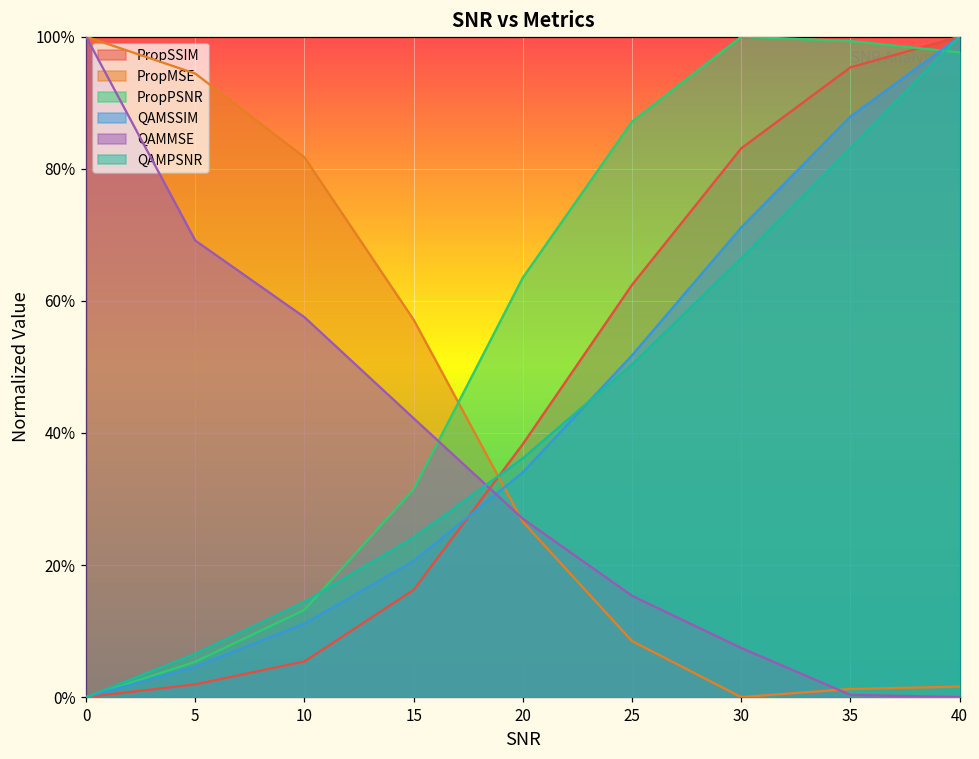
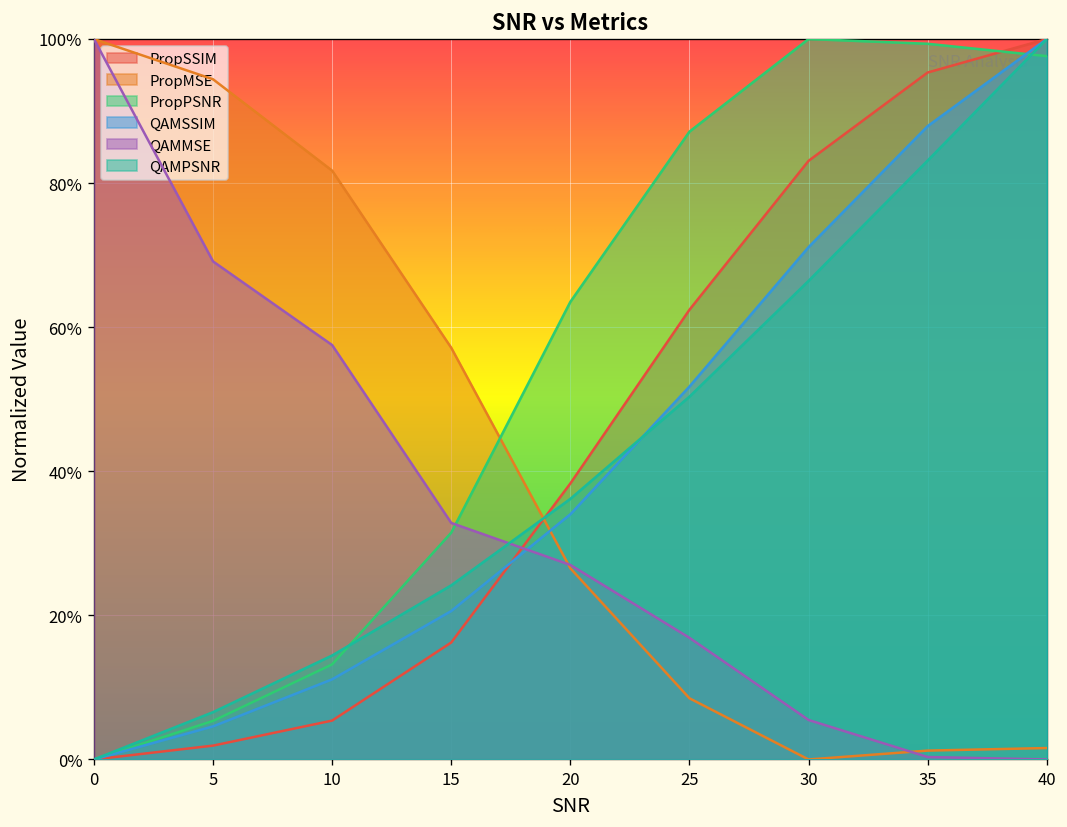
QAMMSE, 15: 42% -> 33%
QAMMSE, 25: 15% -> 17%
QAMMSE, 30: 7% -> 5%
